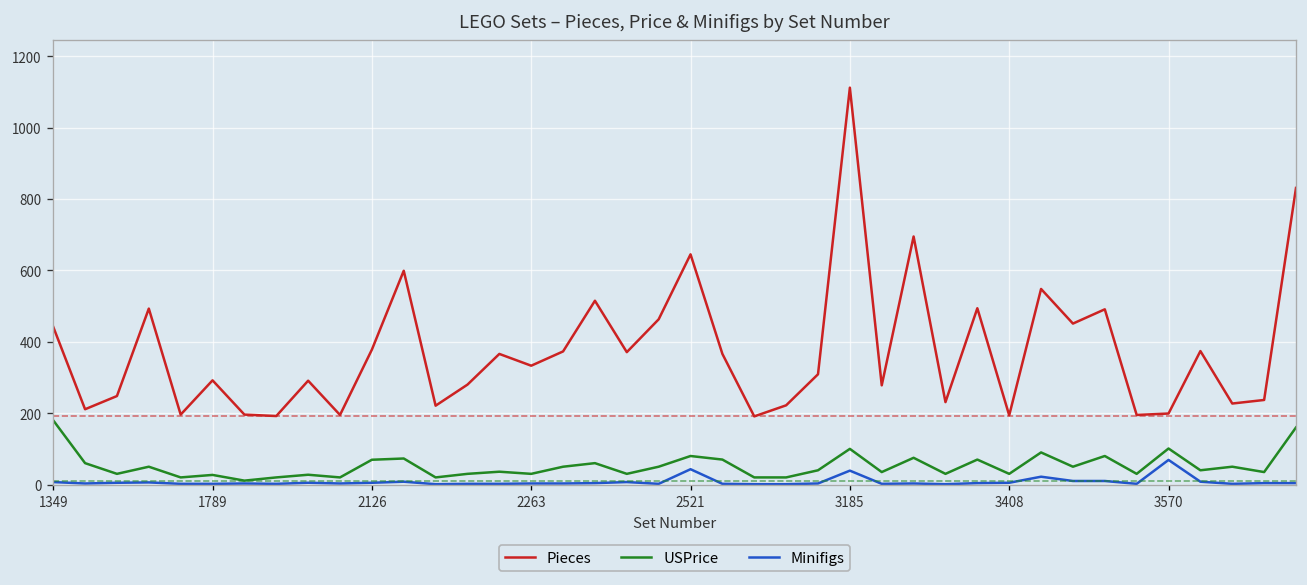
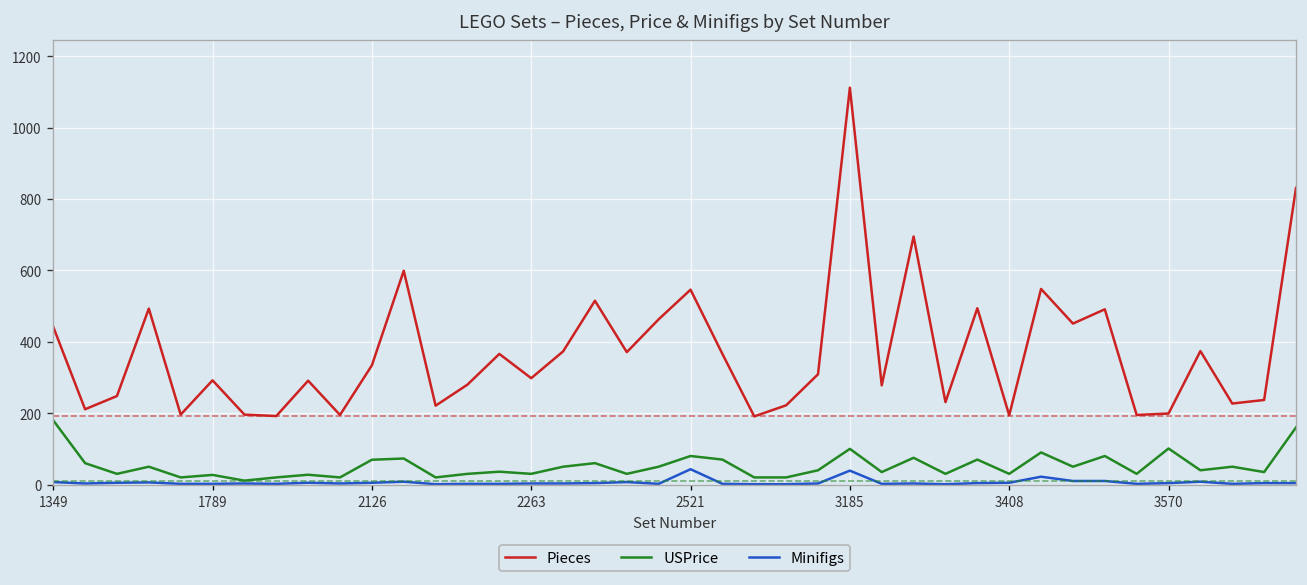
Pieces, 2126: 380 -> 330
Pieces, 2263: 330 -> 300
Pieces, 2521: 650 -> 550
Minifigs, 3570: 70 -> 0
